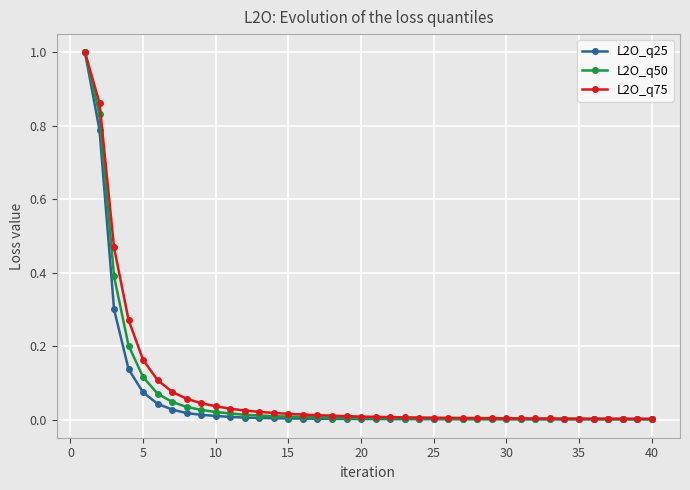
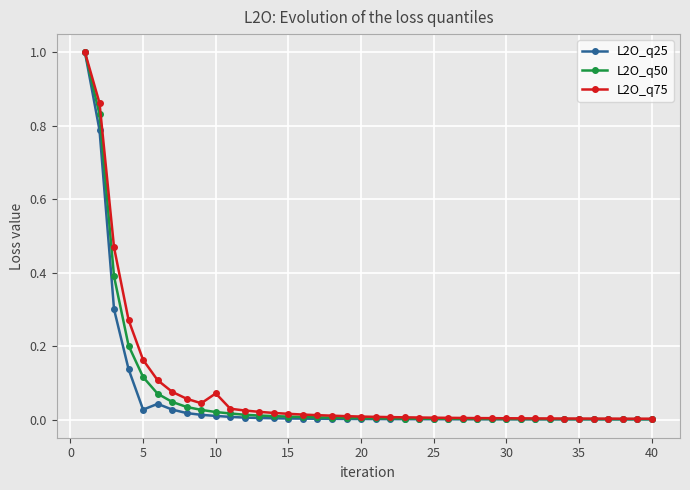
L2O_q25, 5: 0.07 -> 0.03
L2O_q75, 10: 0.04 -> 0.07
